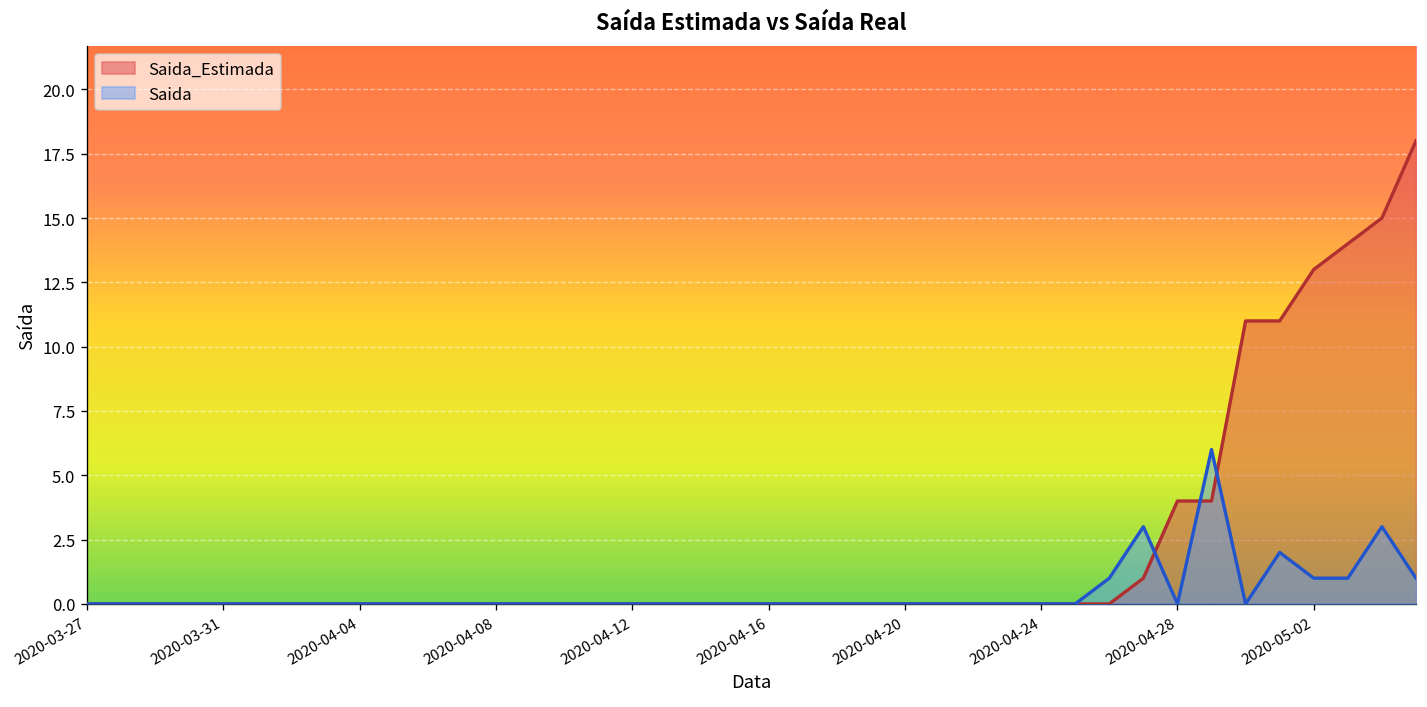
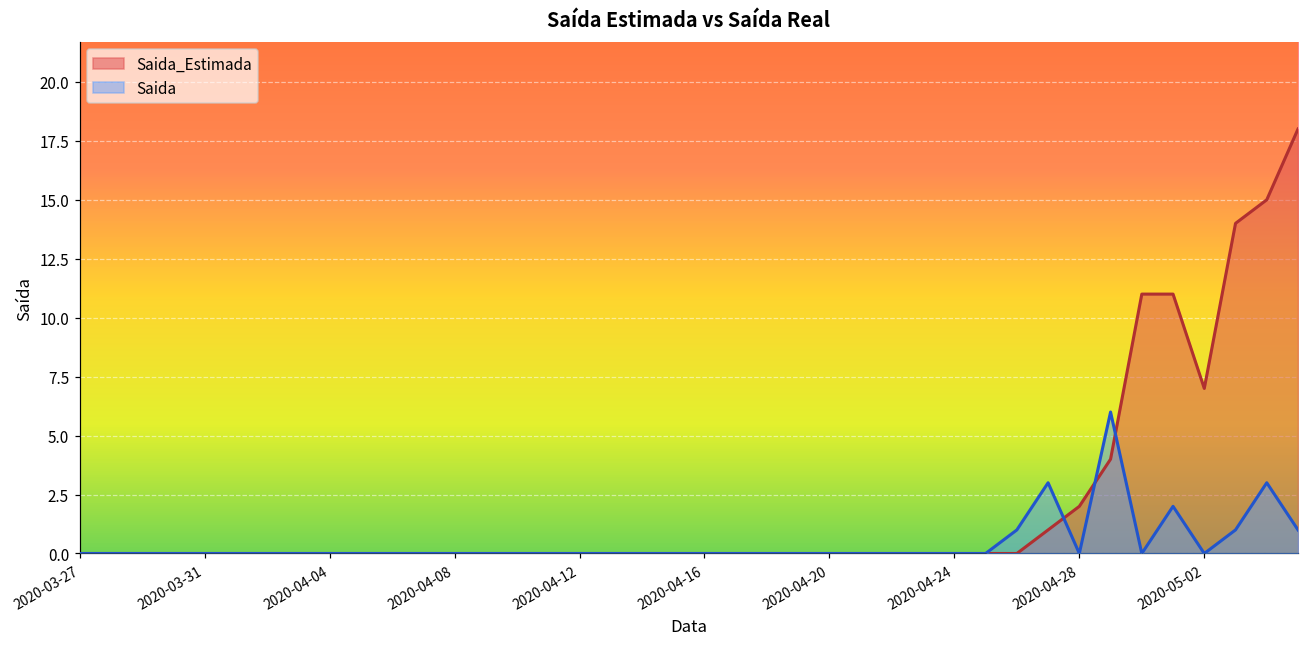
Saida_Estimada, 2020-04-28: 4 -> 2
Saida_Estimada, 2020-05-02: 13 -> 7
Saida, 2020-05-02: 1 -> 0
